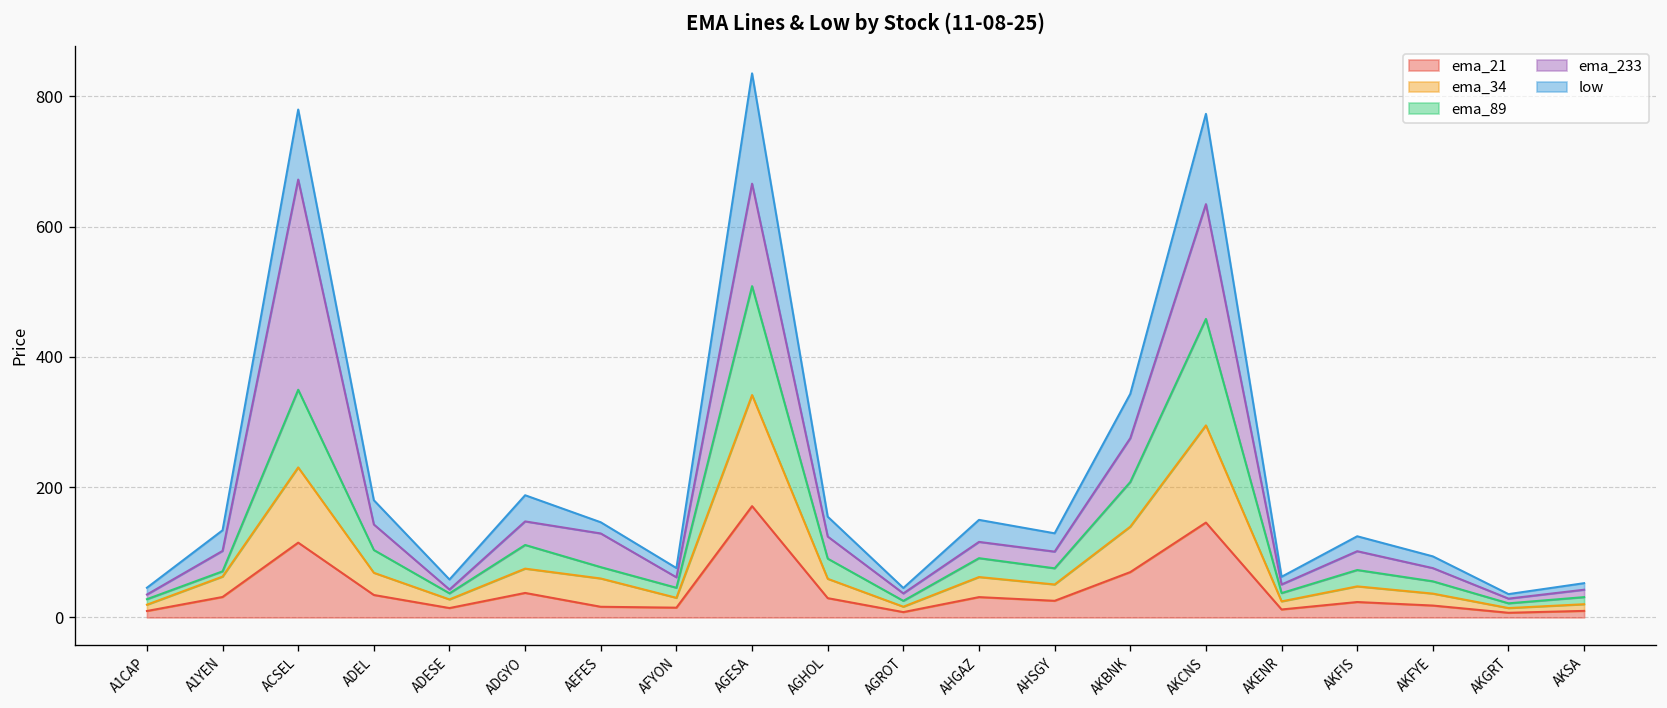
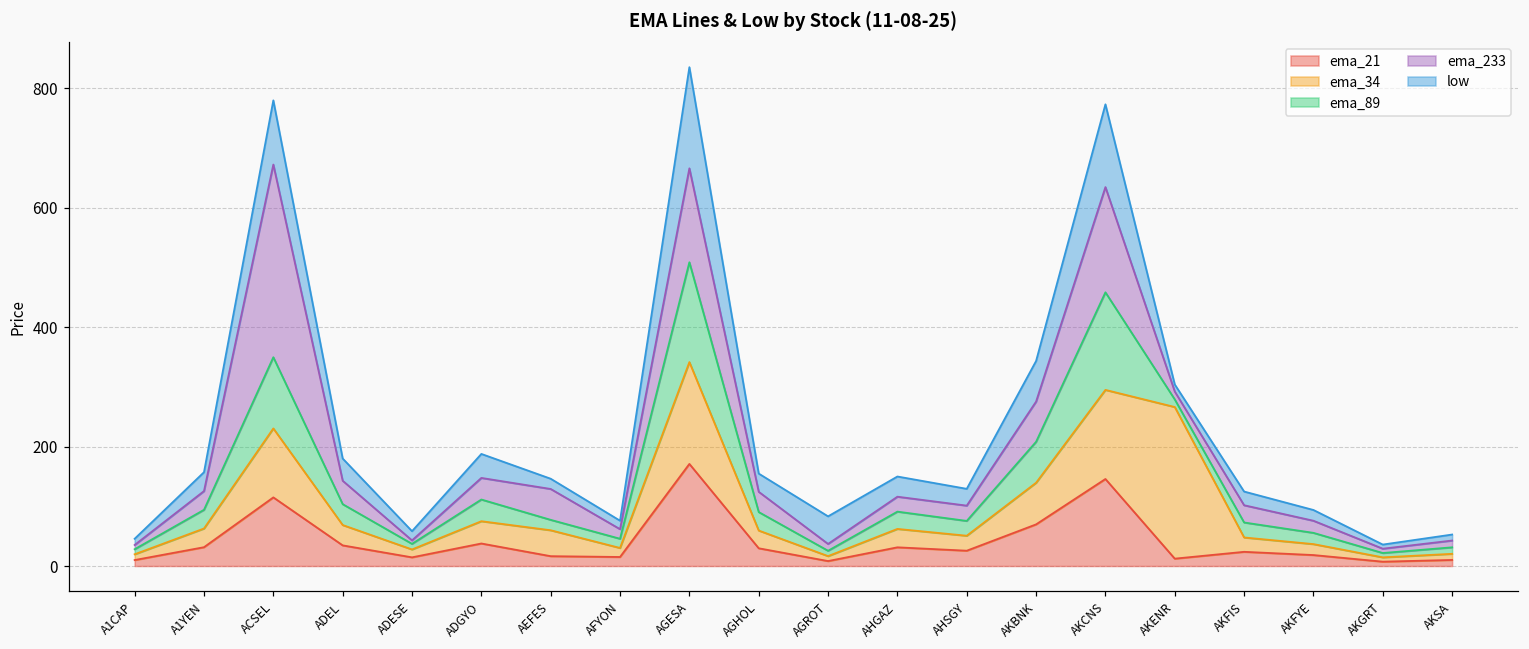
ema_89, A1YEN: 10 -> 30
low, AGROT: 10 -> 50
ema_34, AKENR: 10 -> 250
